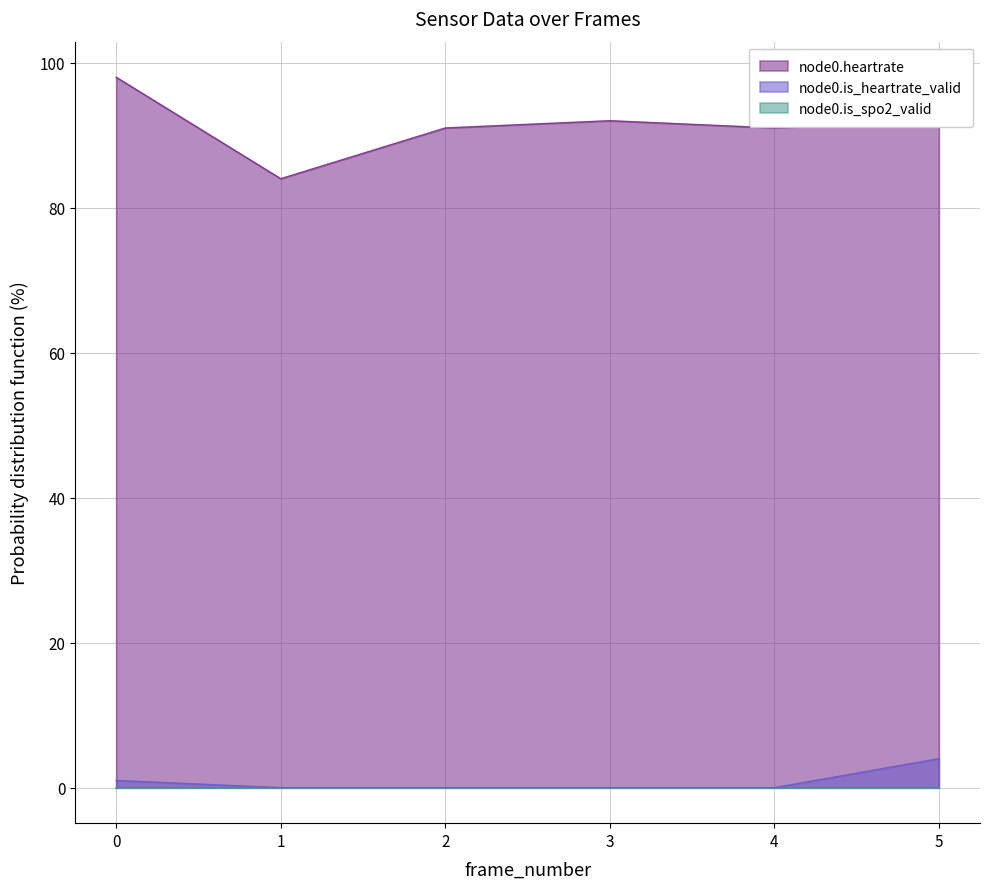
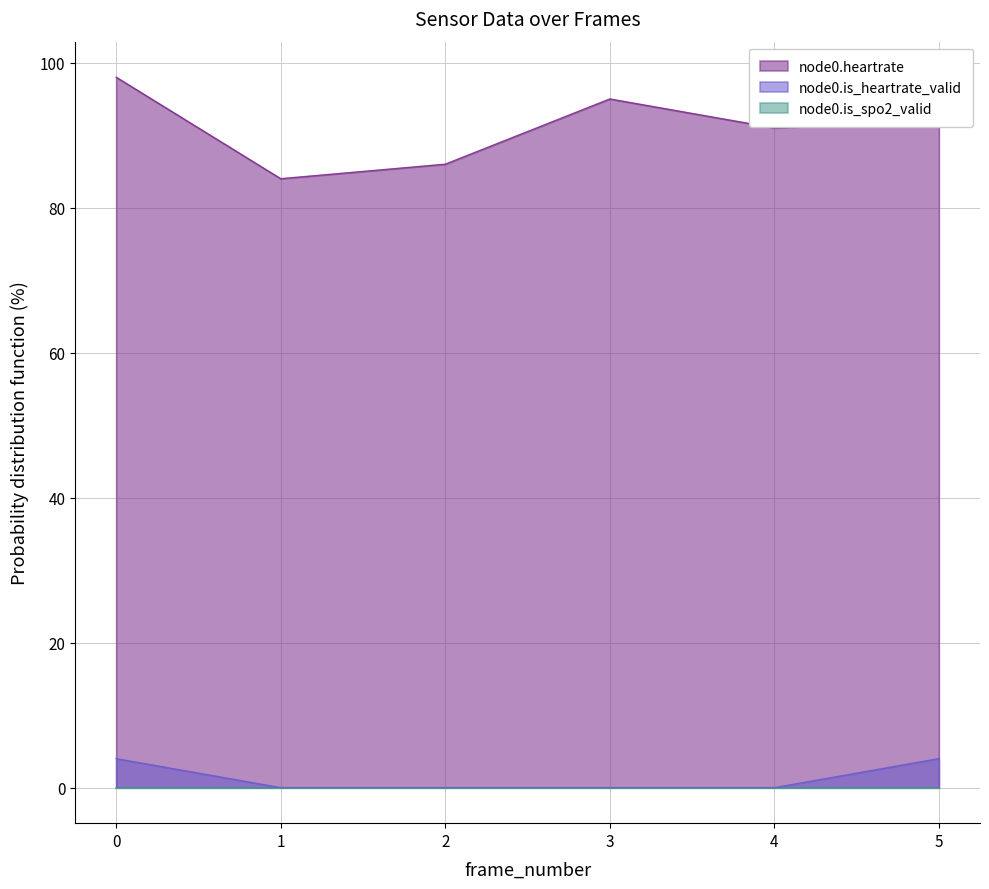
node0.is_heartrate_valid, 0: 1 -> 4
node0.heartrate, 2: 91 -> 86
node0.heartrate, 3: 92 -> 95
